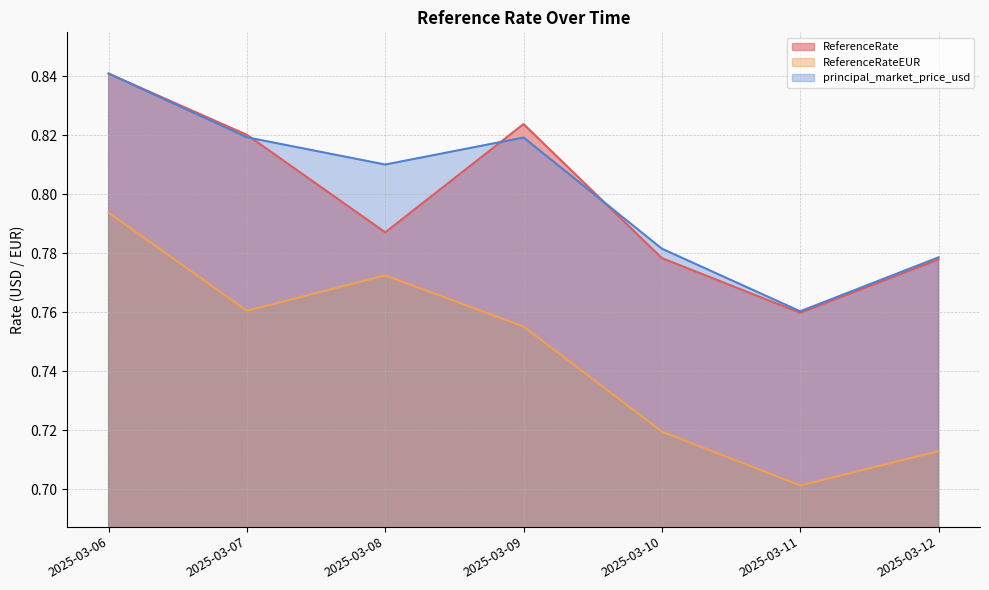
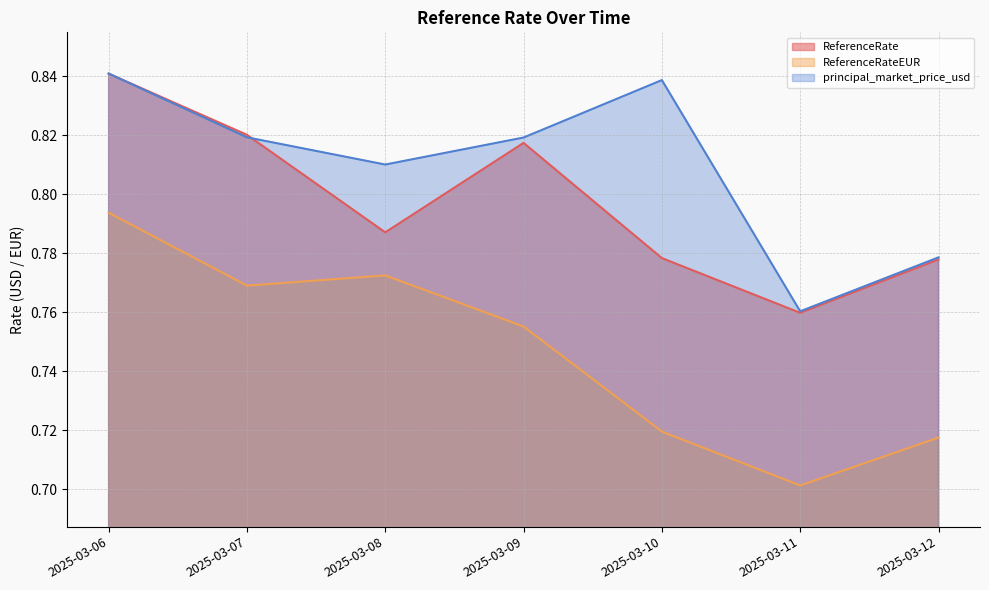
ReferenceRateEUR, 2025-03-07: 0.760 -> 0.769
ReferenceRate, 2025-03-09: 0.824 -> 0.817
principal_market_price_usd, 2025-03-10: 0.782 -> 0.839
ReferenceRateEUR, 2025-03-12: 0.713 -> 0.718
